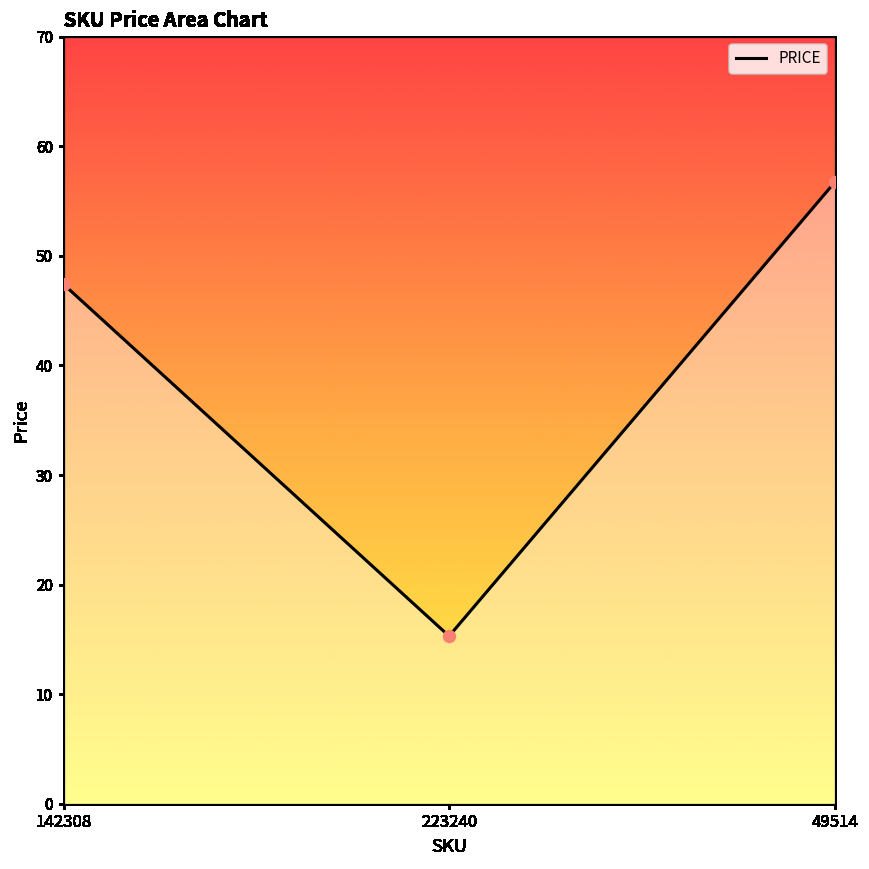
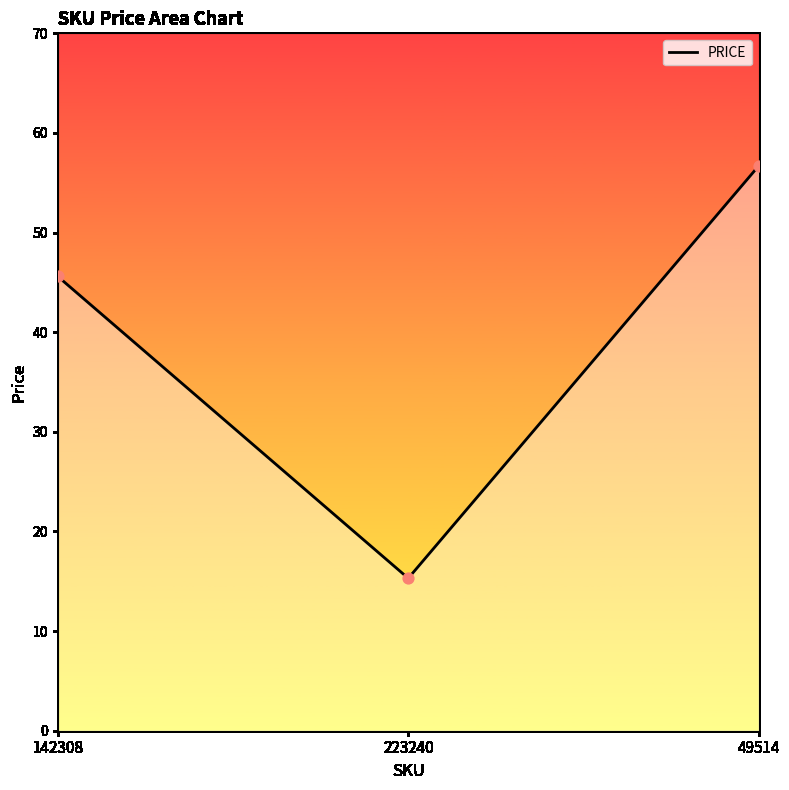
142308: 47 -> 46
